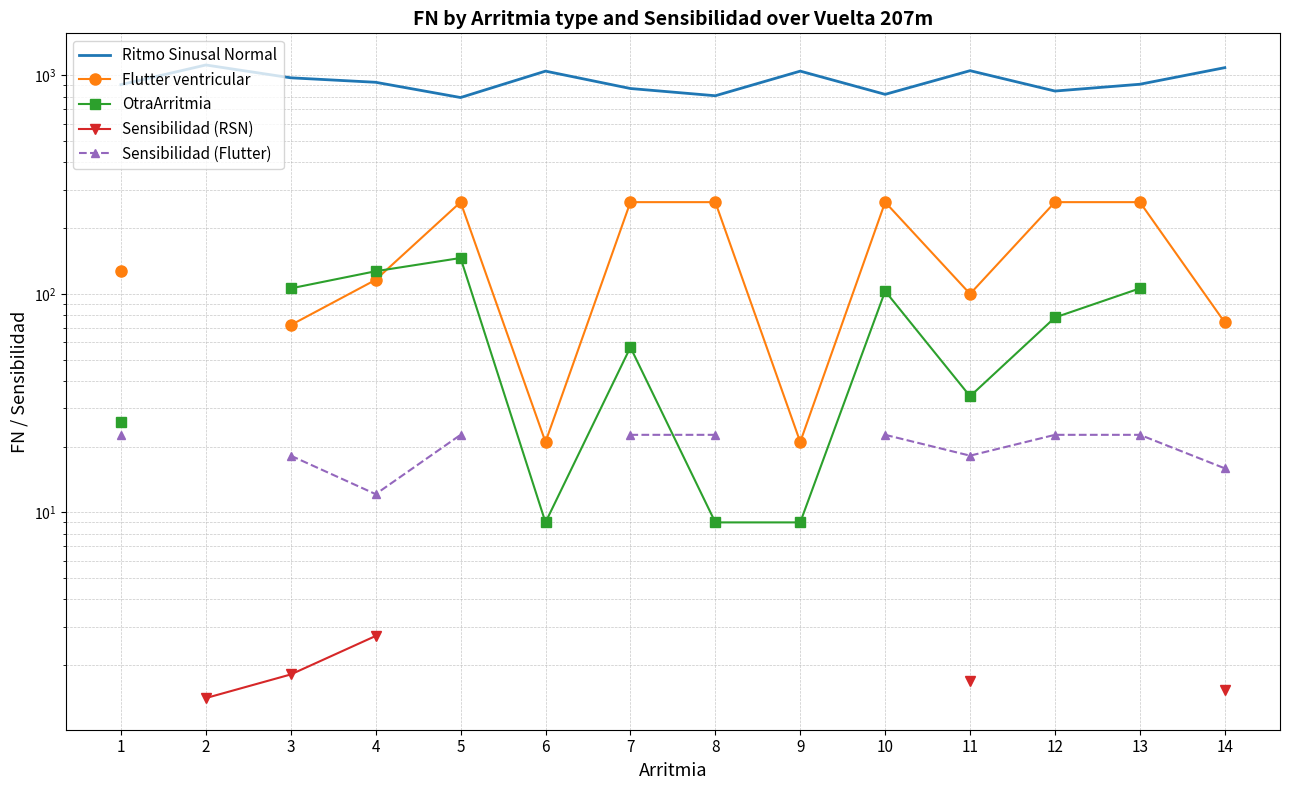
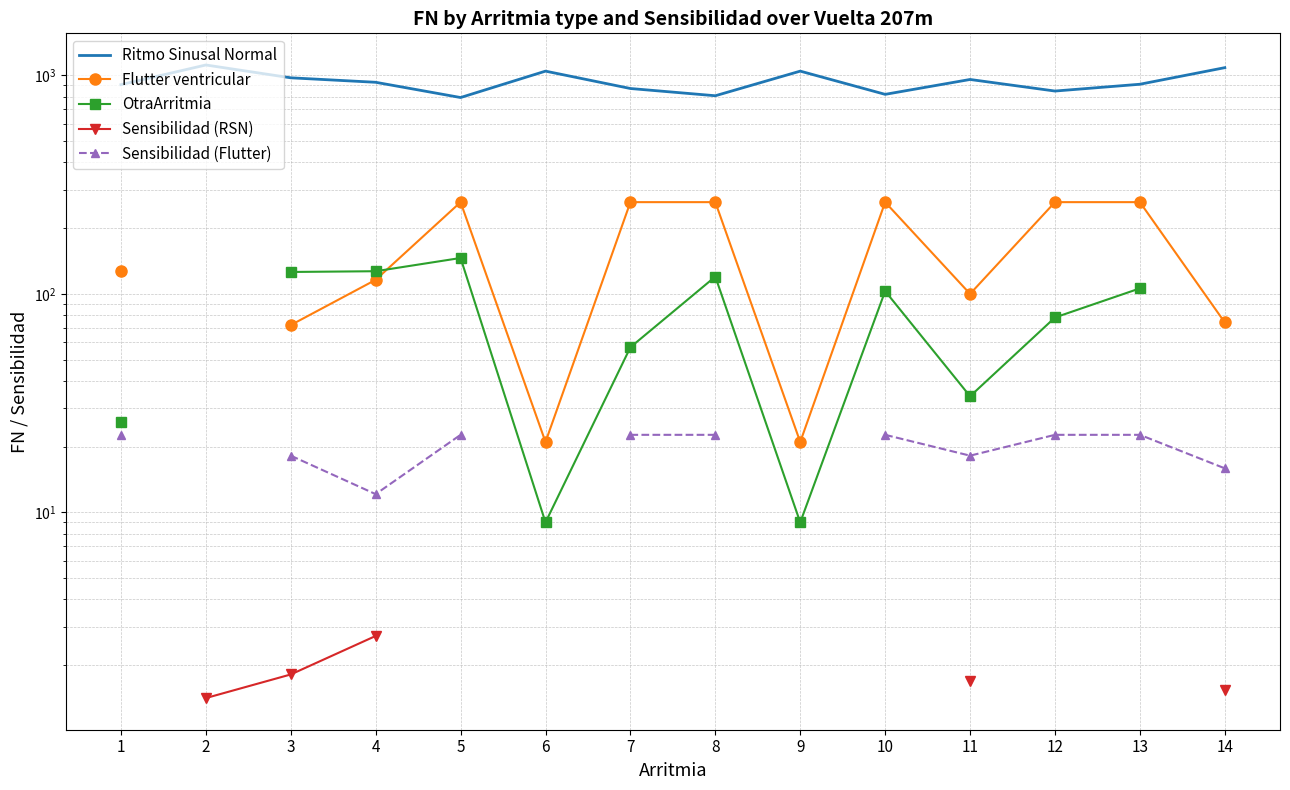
OtraArritmia, 3: 110 -> 130
OtraArritmia, 8: 9 -> 120
Ritmo Sinusal Normal, 11: 1100 -> 1000
